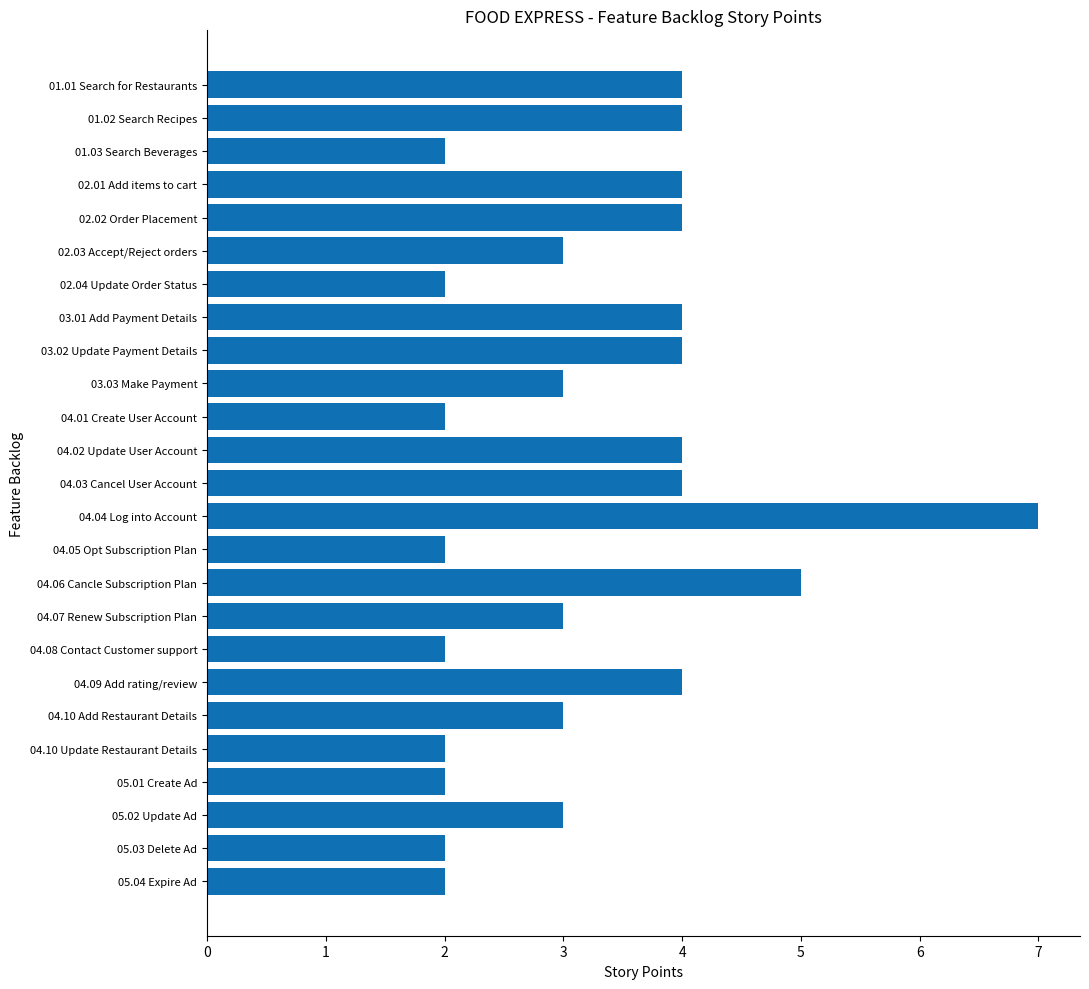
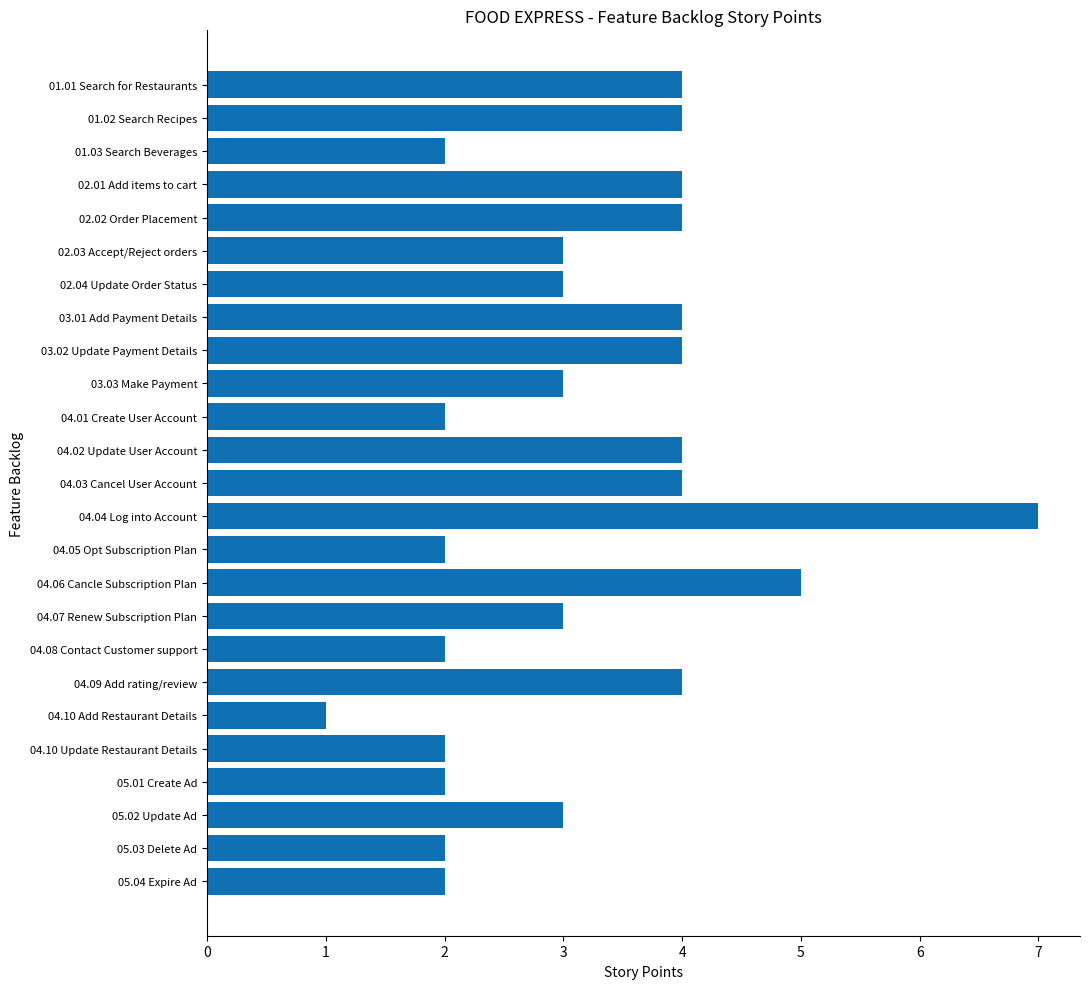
02.04 Update Order Status: 2 -> 3
04.10 Add Restaurant Details: 3 -> 1
